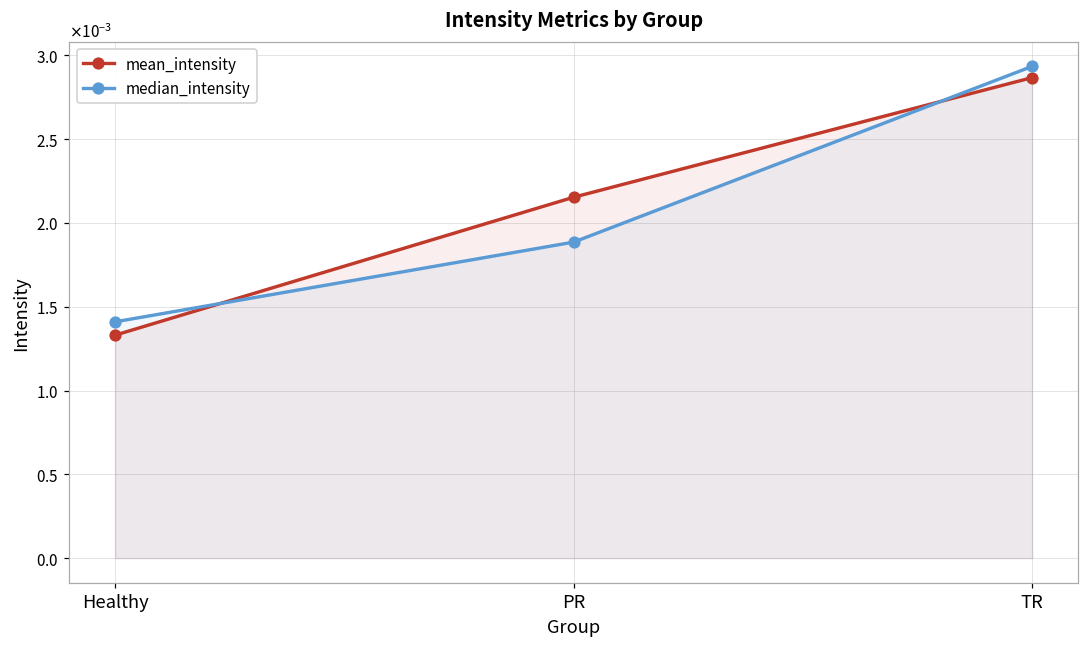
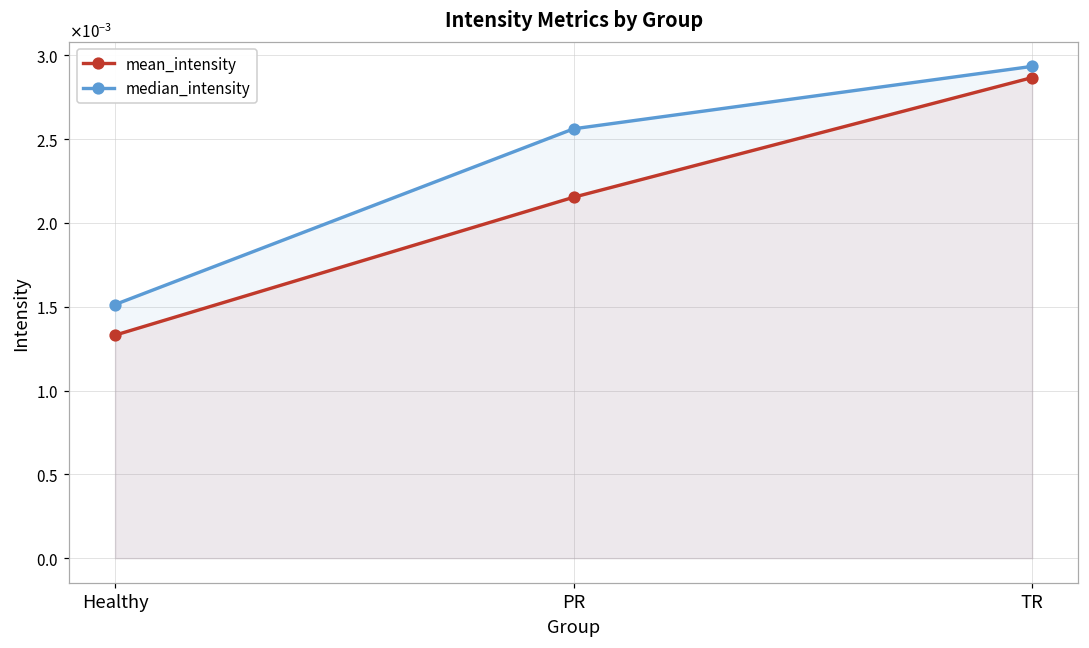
median_intensity, Healthy: 0.00141 -> 0.00151
median_intensity, PR: 0.00189 -> 0.00256
